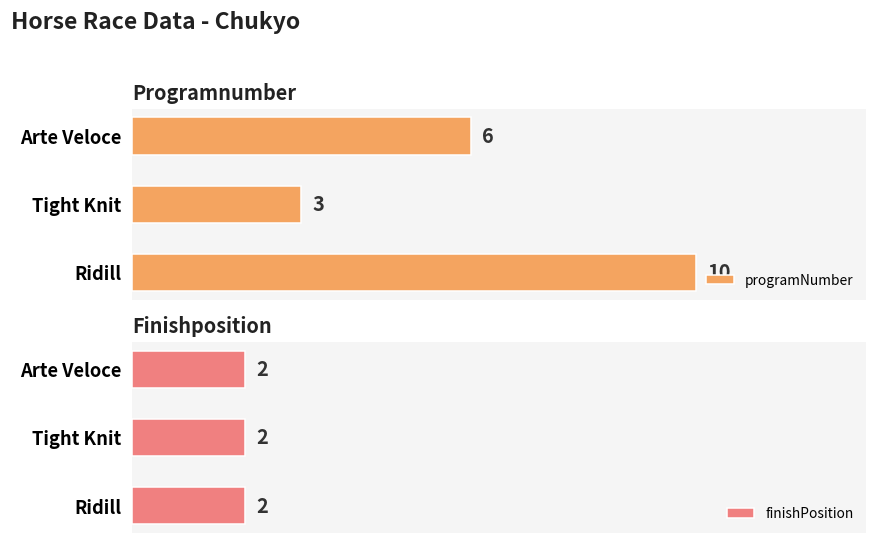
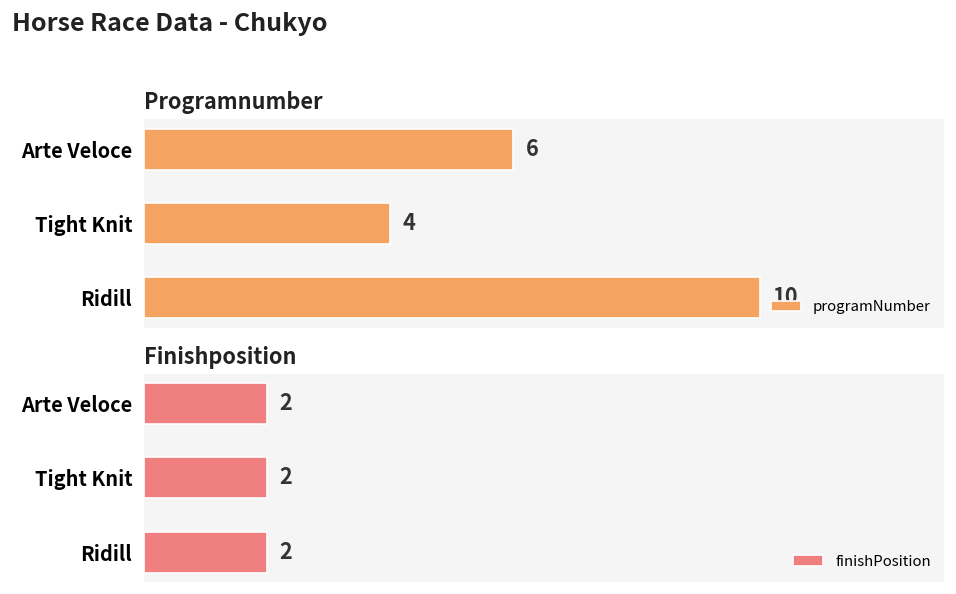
Programnumber, Tight Knit: 3 -> 4
